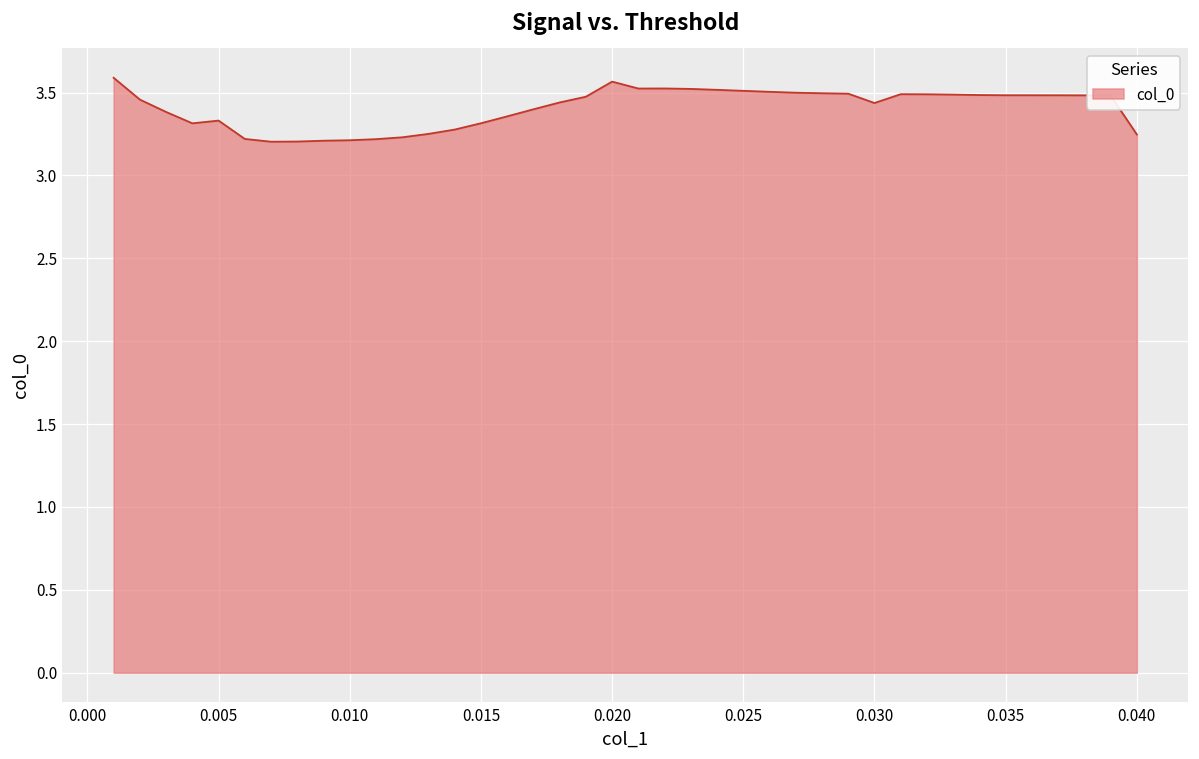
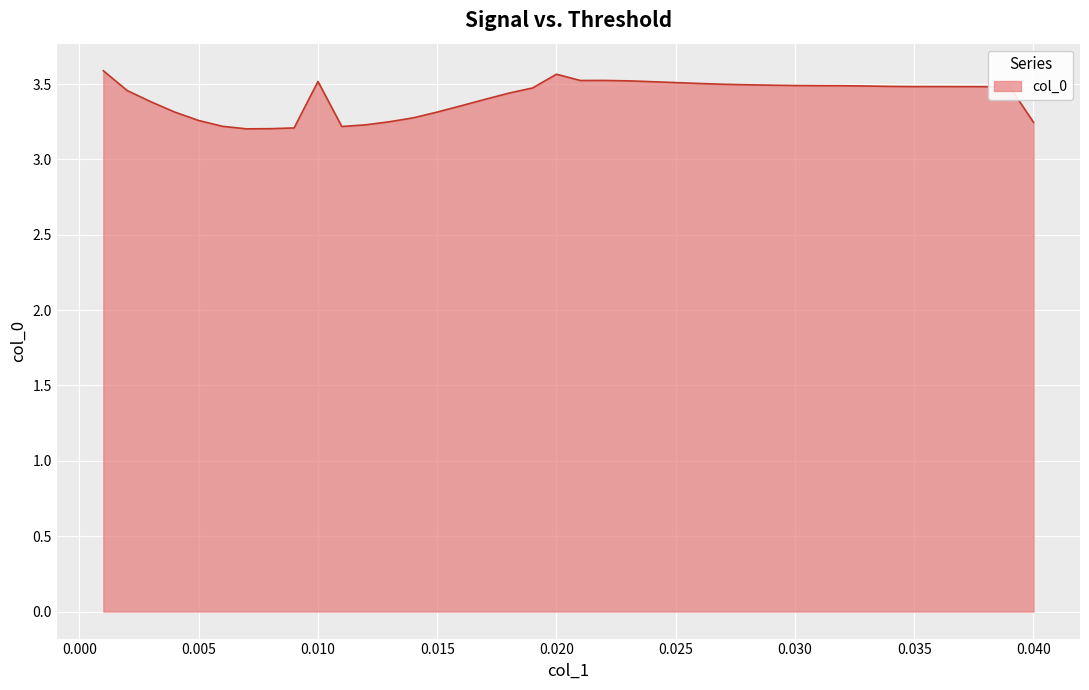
0.005: 3.33 -> 3.26
0.010: 3.21 -> 3.52
0.030: 3.44 -> 3.49
